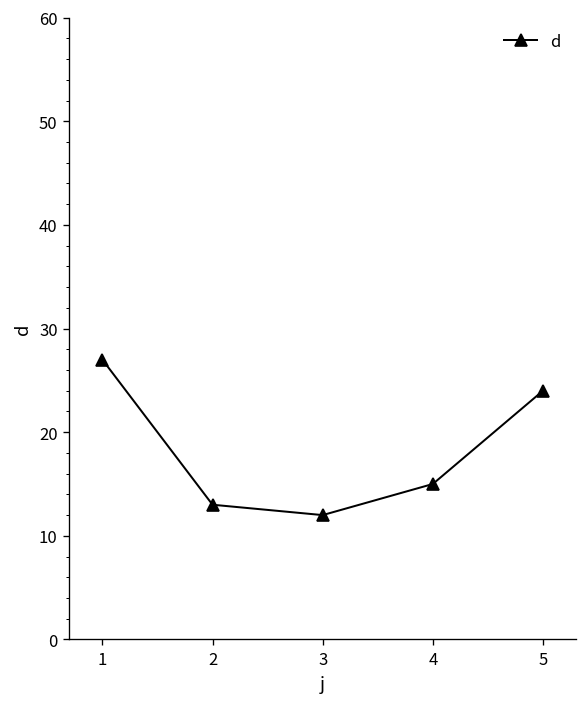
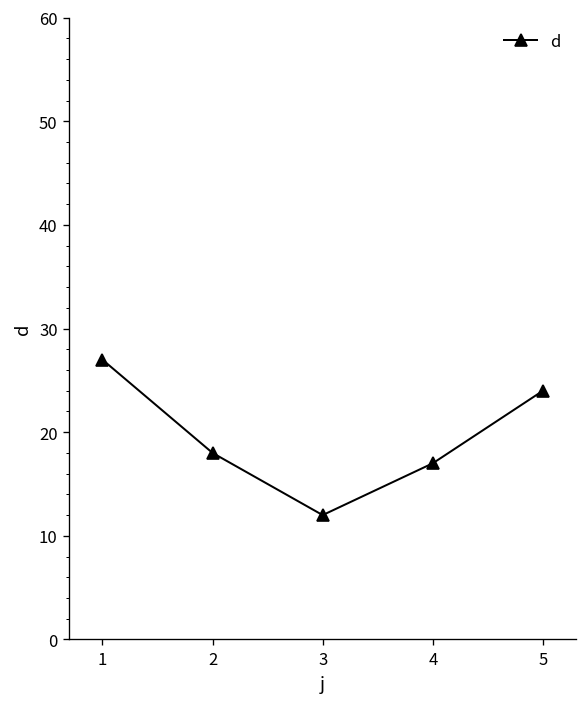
2: 13 -> 18
4: 15 -> 17
